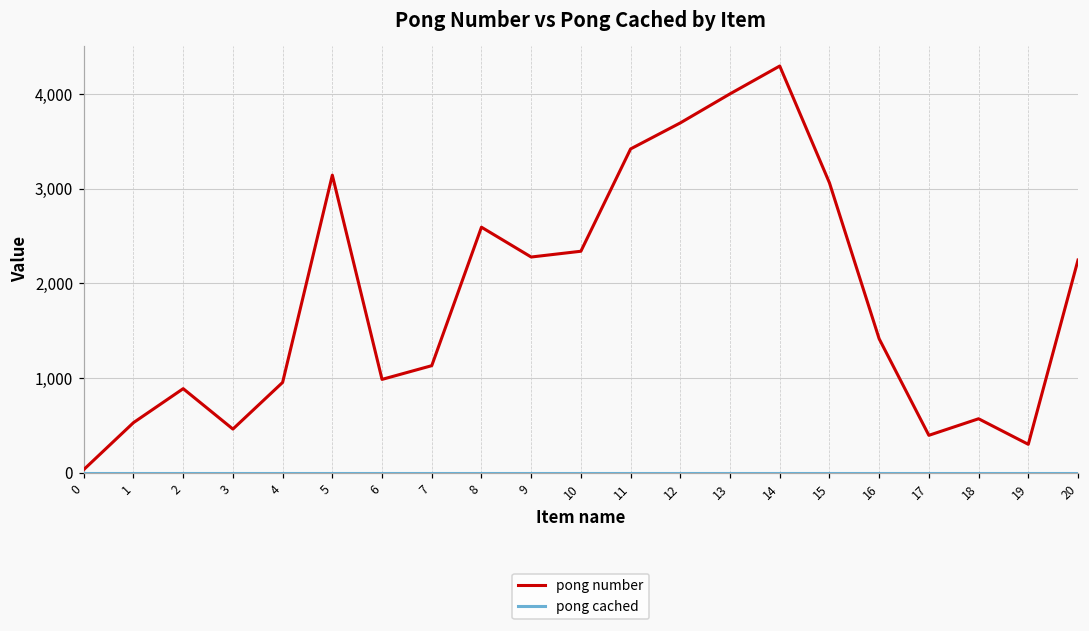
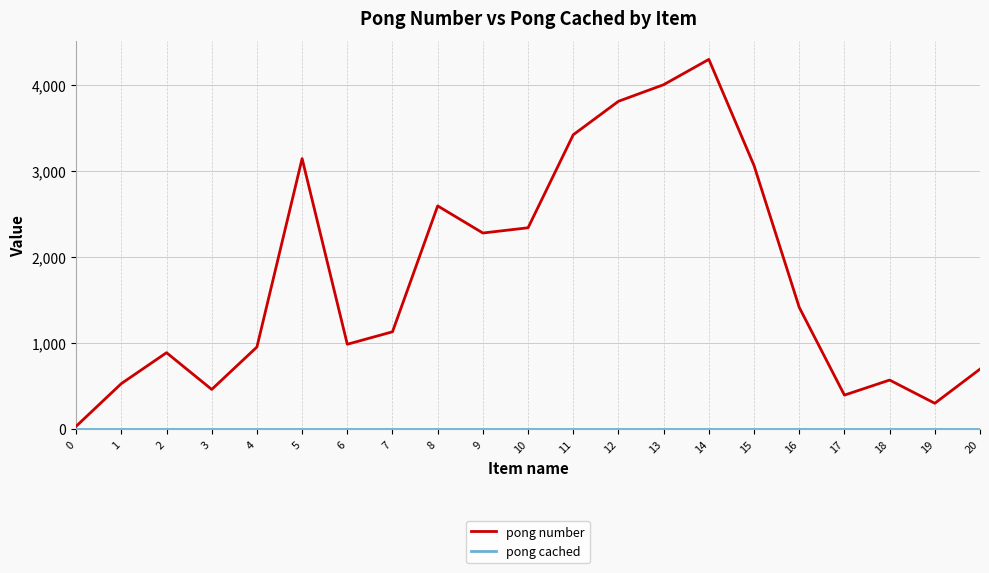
pong number, 12: 3,700 -> 3,800
pong number, 20: 2,200 -> 700
